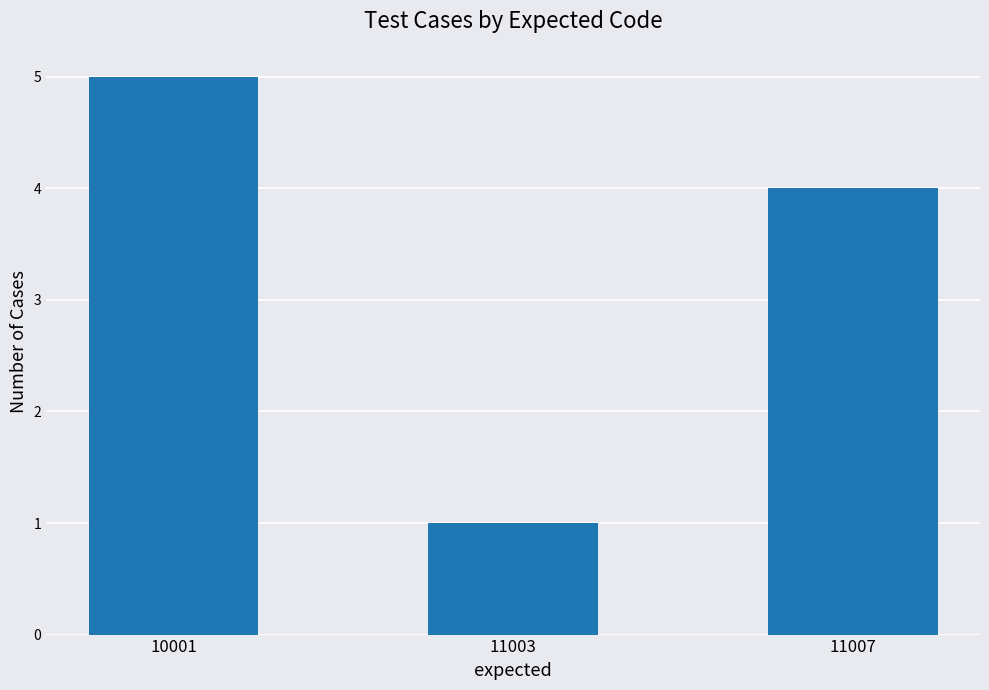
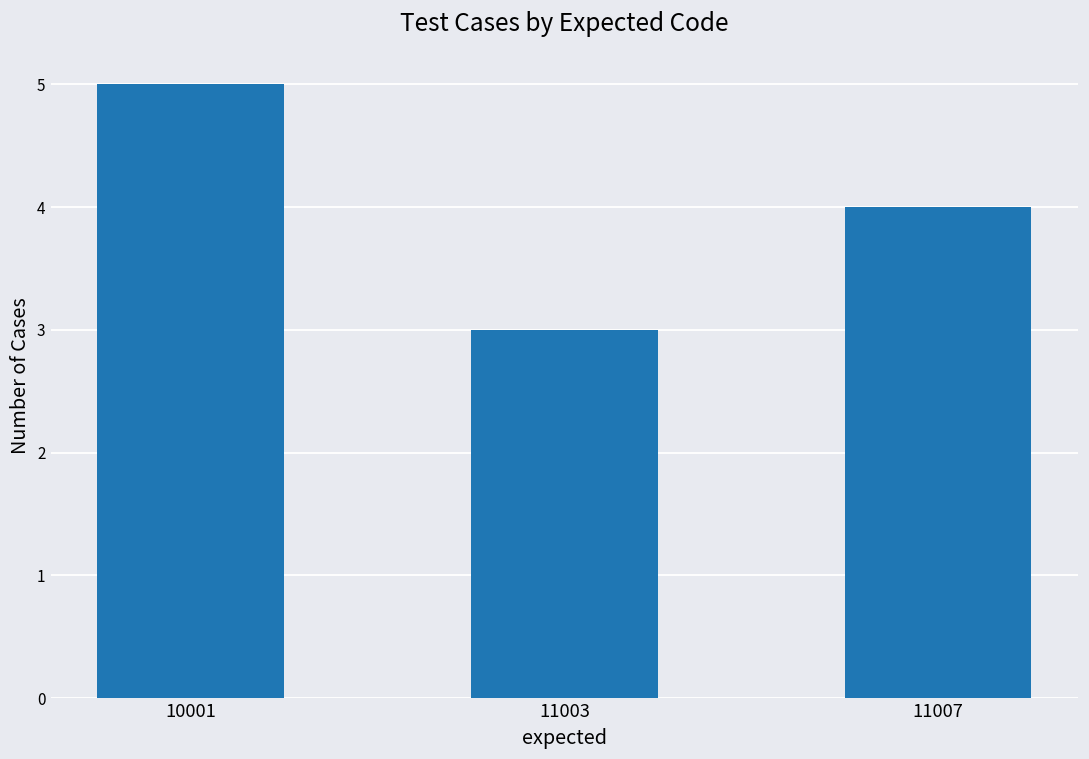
11003: 1 -> 3
